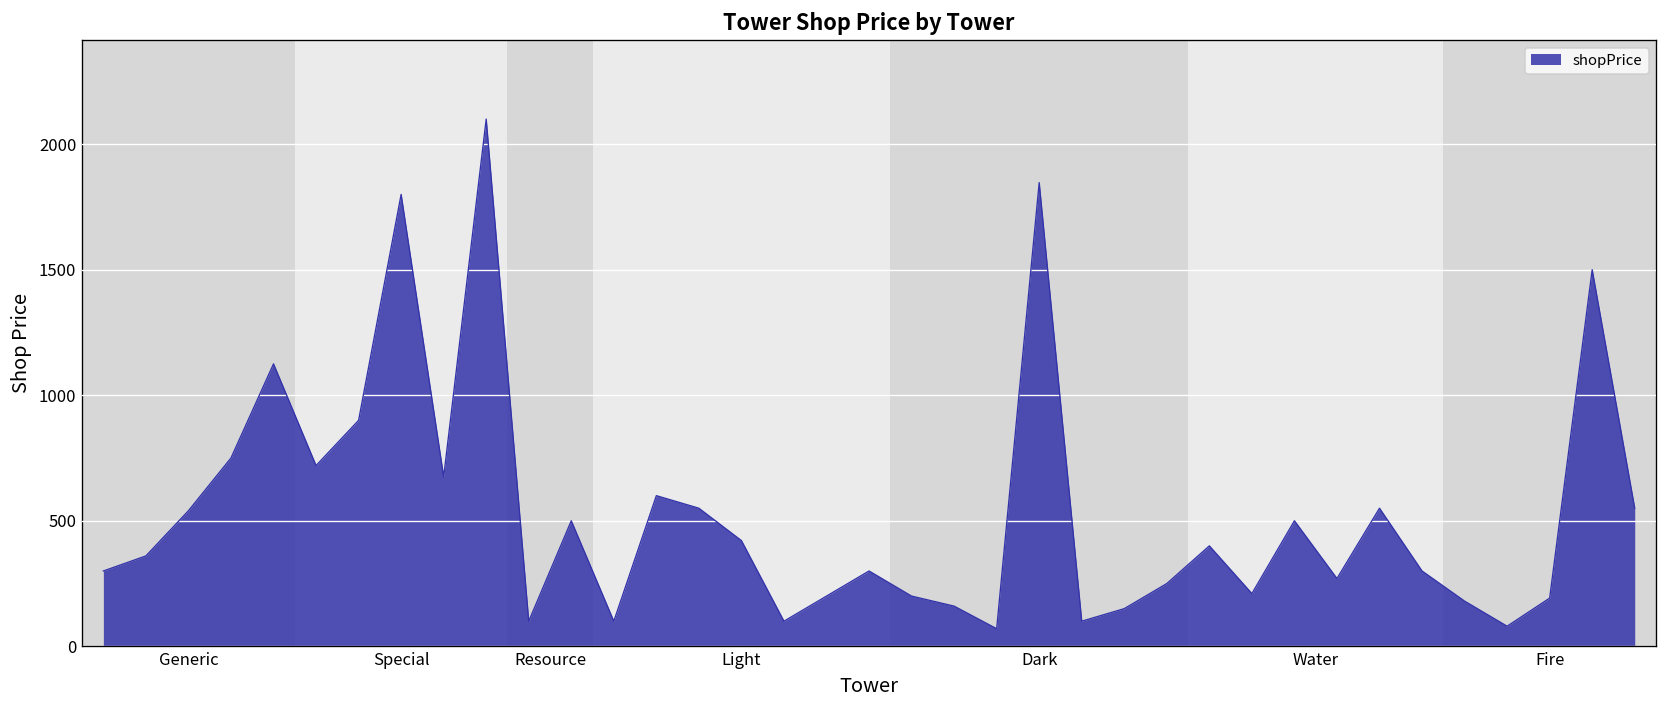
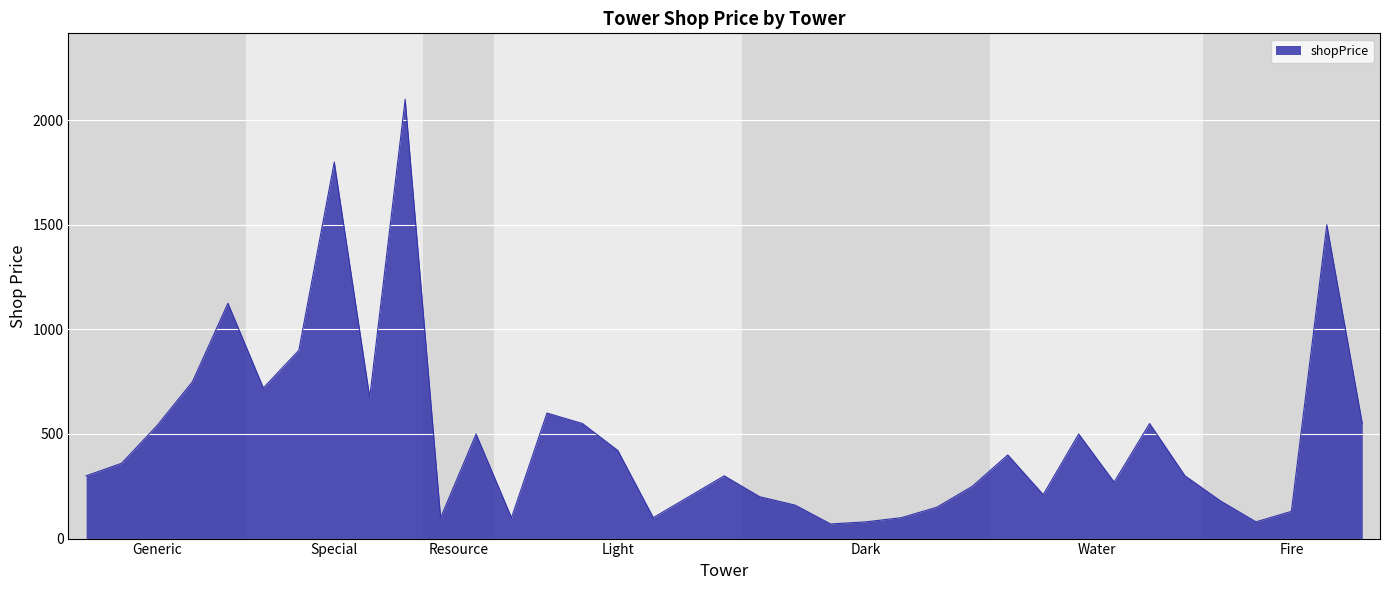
Dark: 1850 -> 80
Fire: 190 -> 130
